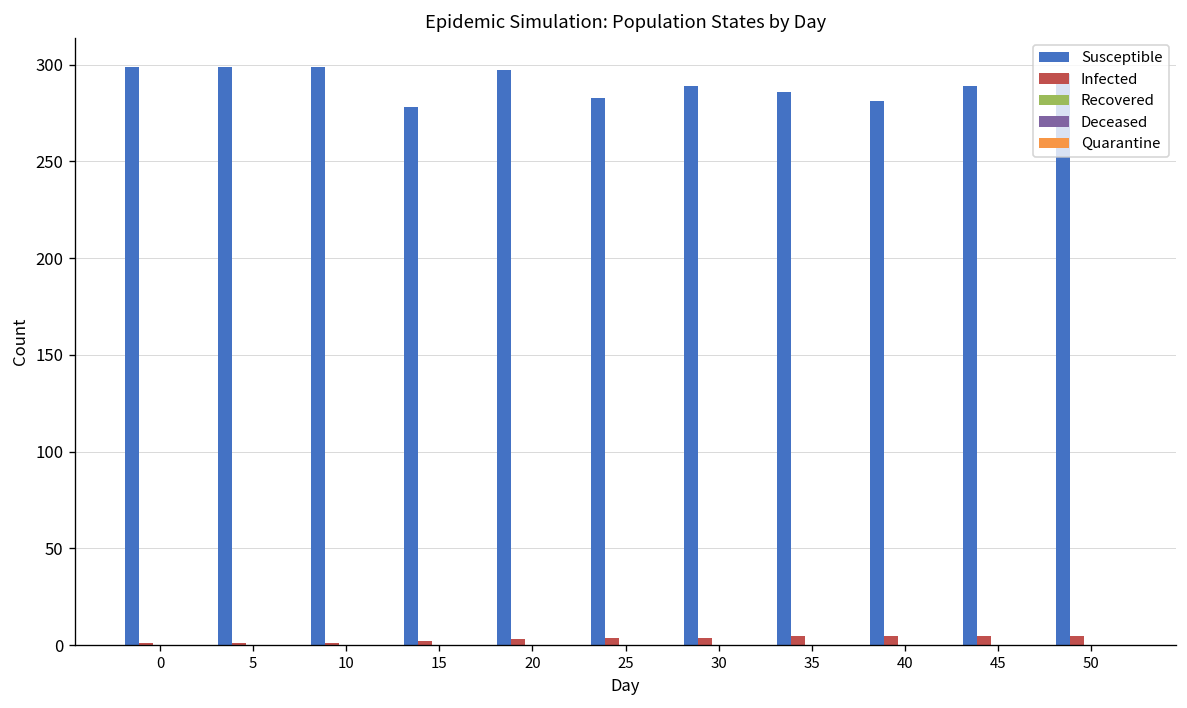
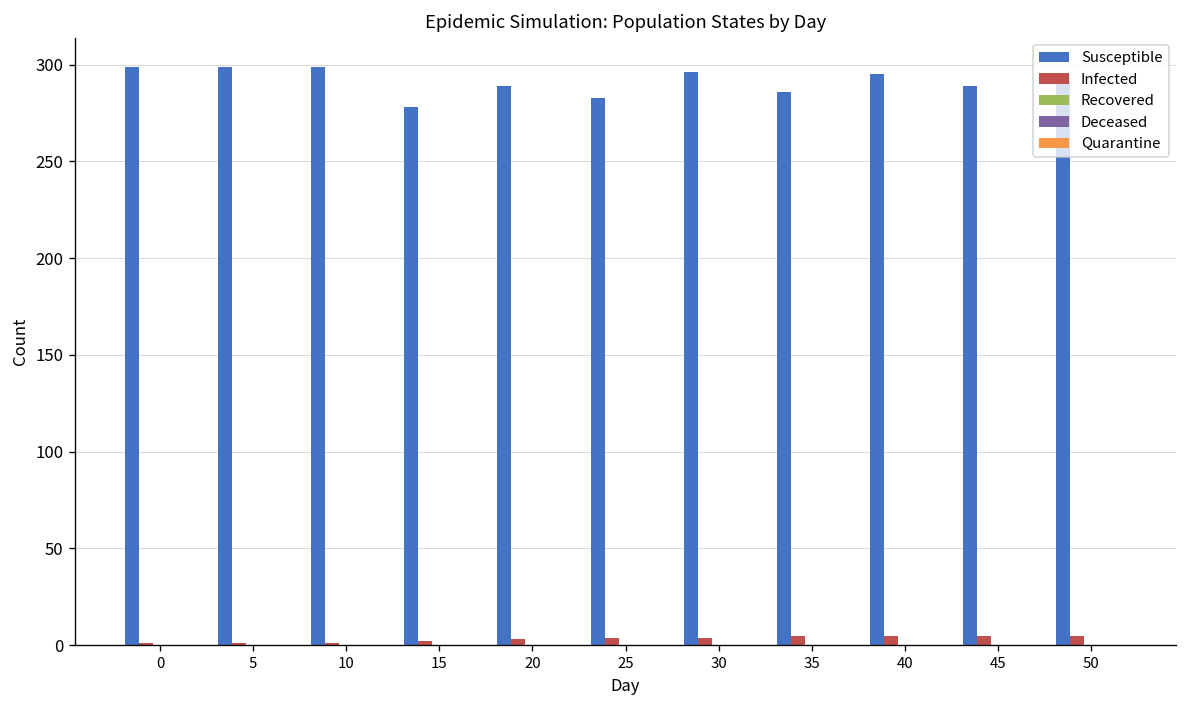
Susceptible, 20: 297 -> 289
Susceptible, 30: 289 -> 296
Susceptible, 40: 281 -> 295
